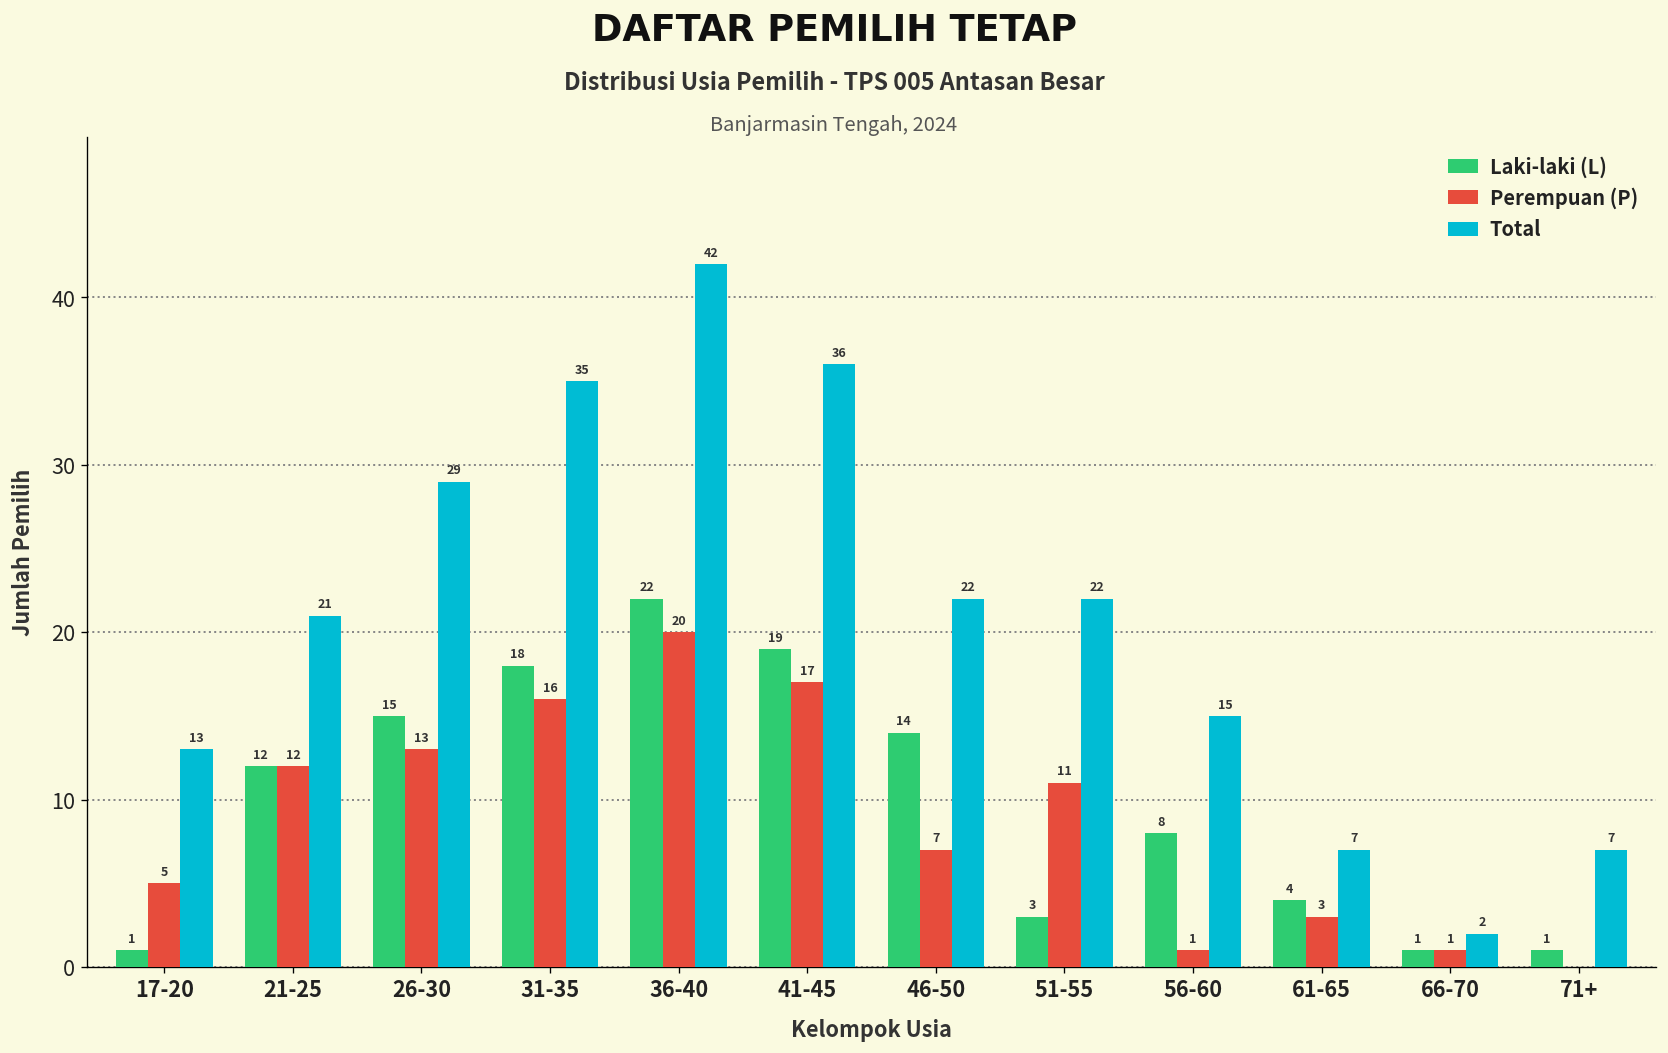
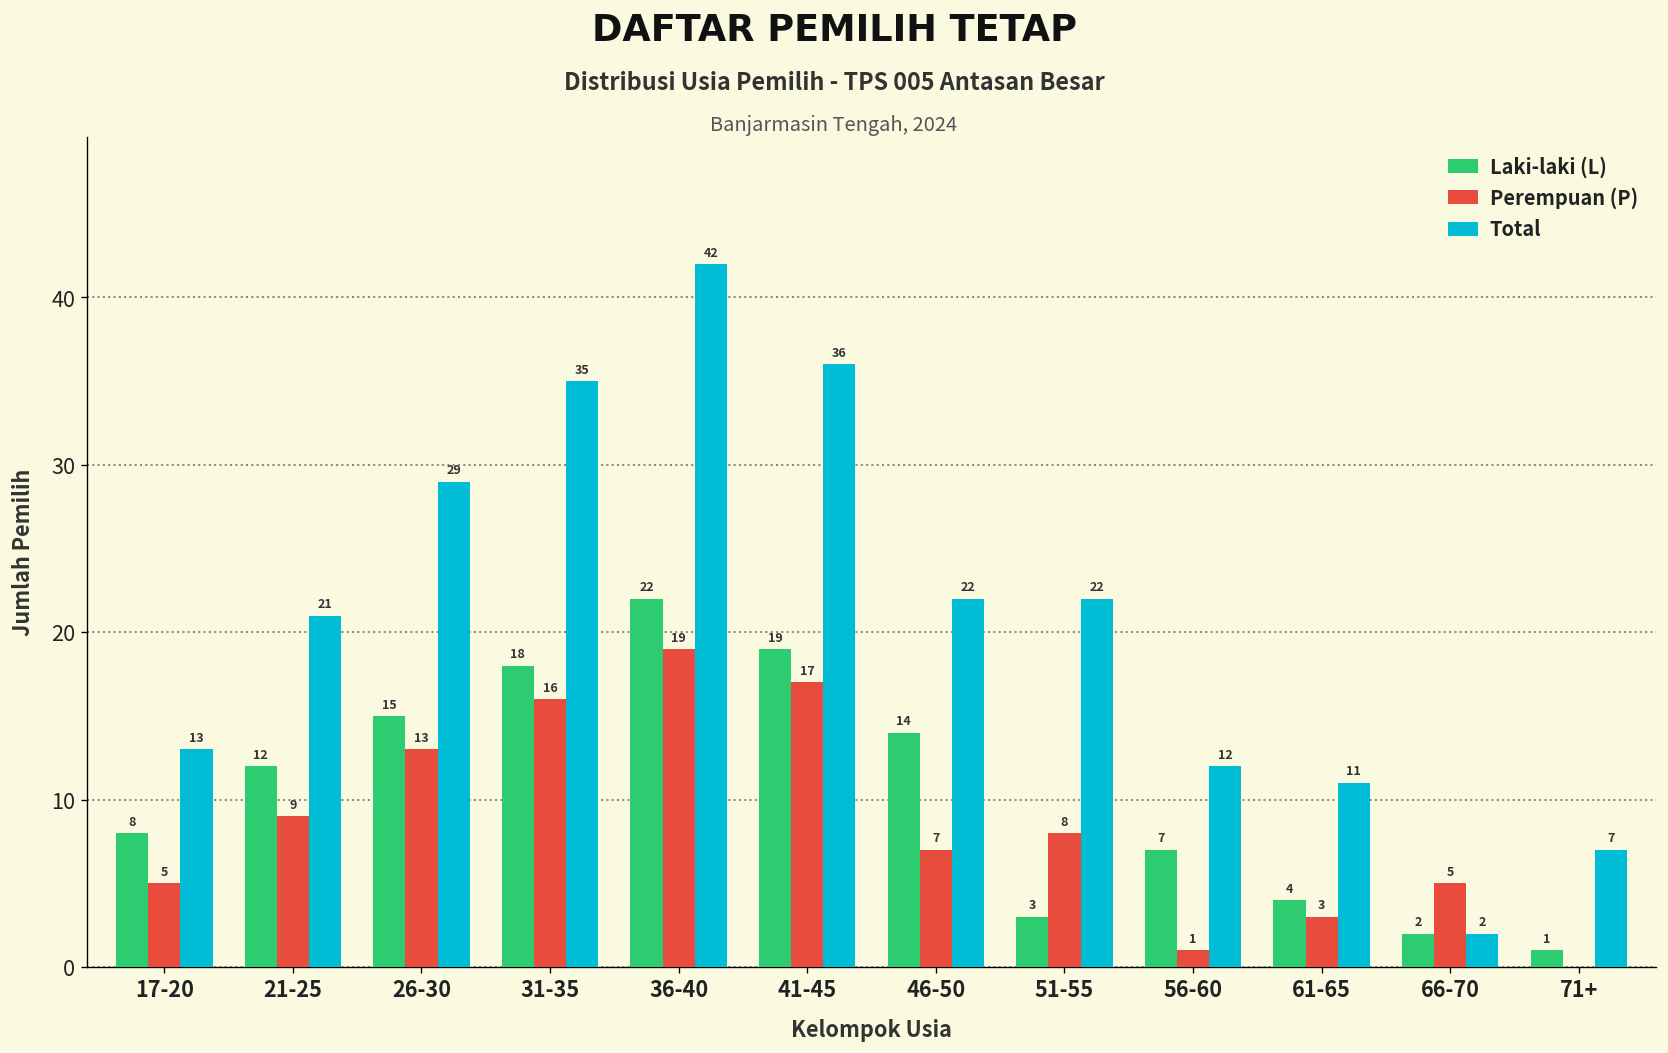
Laki-laki (L), 17-20: 1 -> 8
Perempuan (P), 21-25: 12 -> 9
Perempuan (P), 36-40: 20 -> 19
Perempuan (P), 51-55: 11 -> 8
Laki-laki (L), 56-60: 8 -> 7
Total, 56-60: 15 -> 12
Total, 61-65: 7 -> 11
Laki-laki (L), 66-70: 1 -> 2
Perempuan (P), 66-70: 1 -> 5
